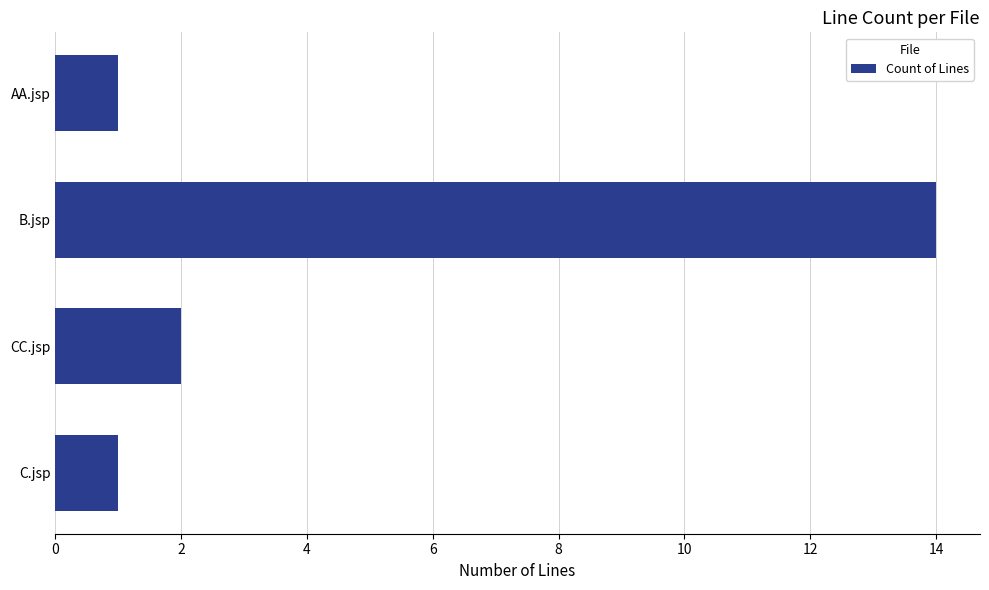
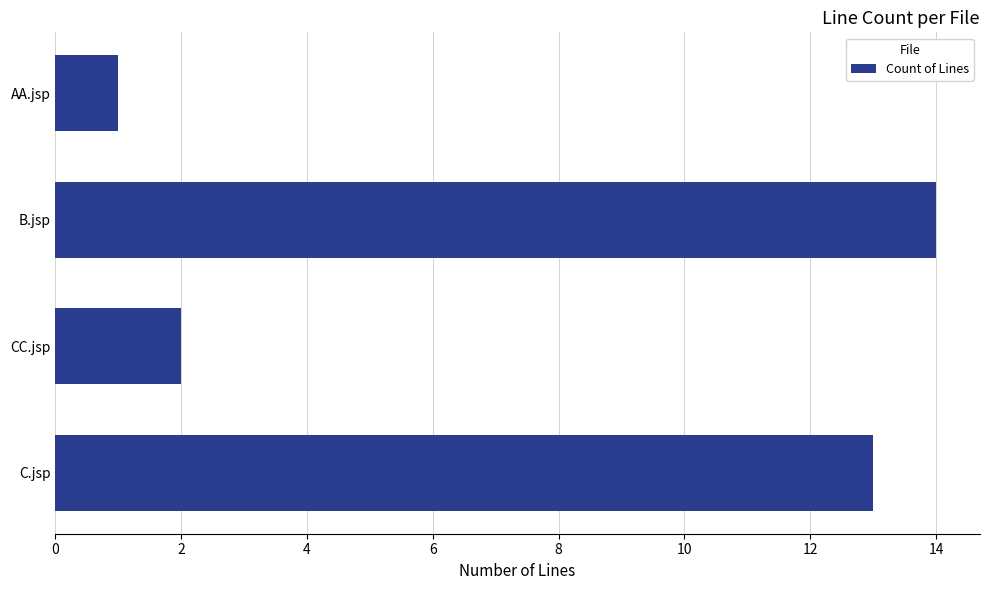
C.jsp: 1 -> 13
